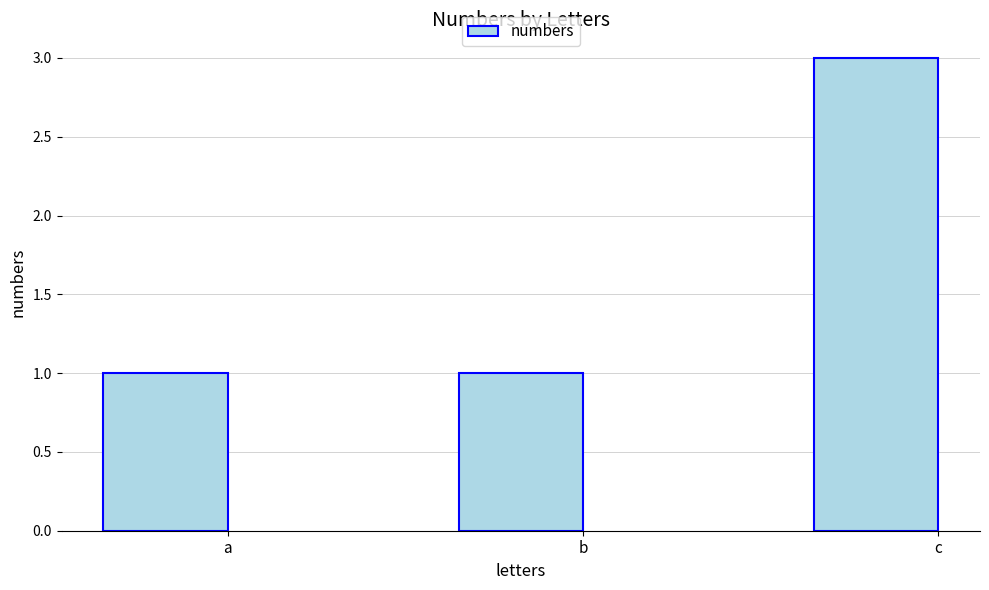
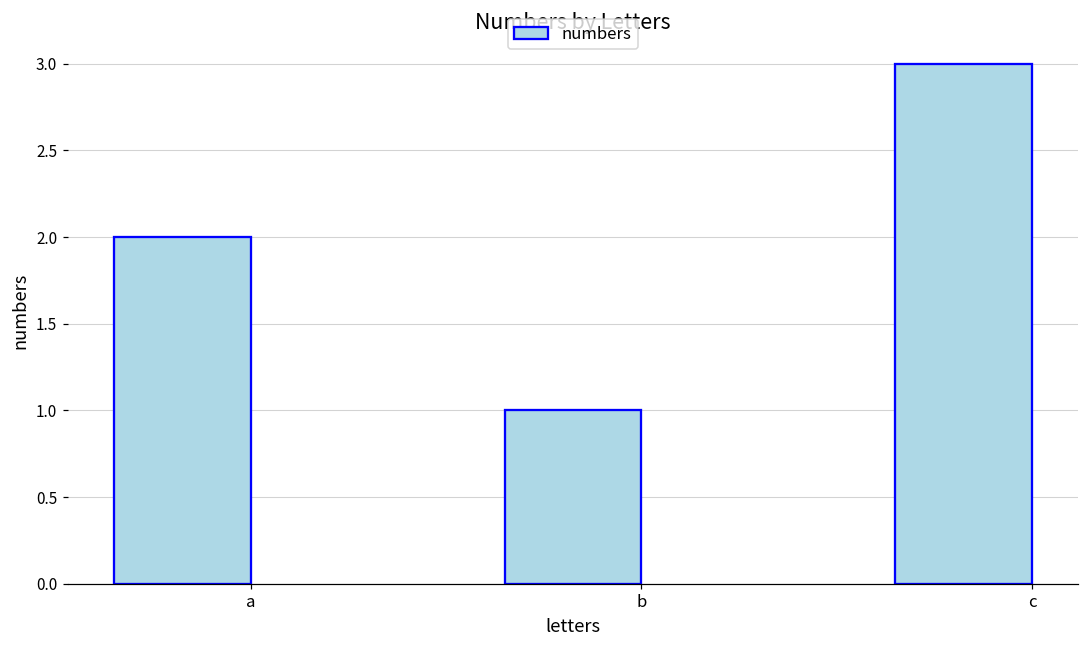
a: 1 -> 2
